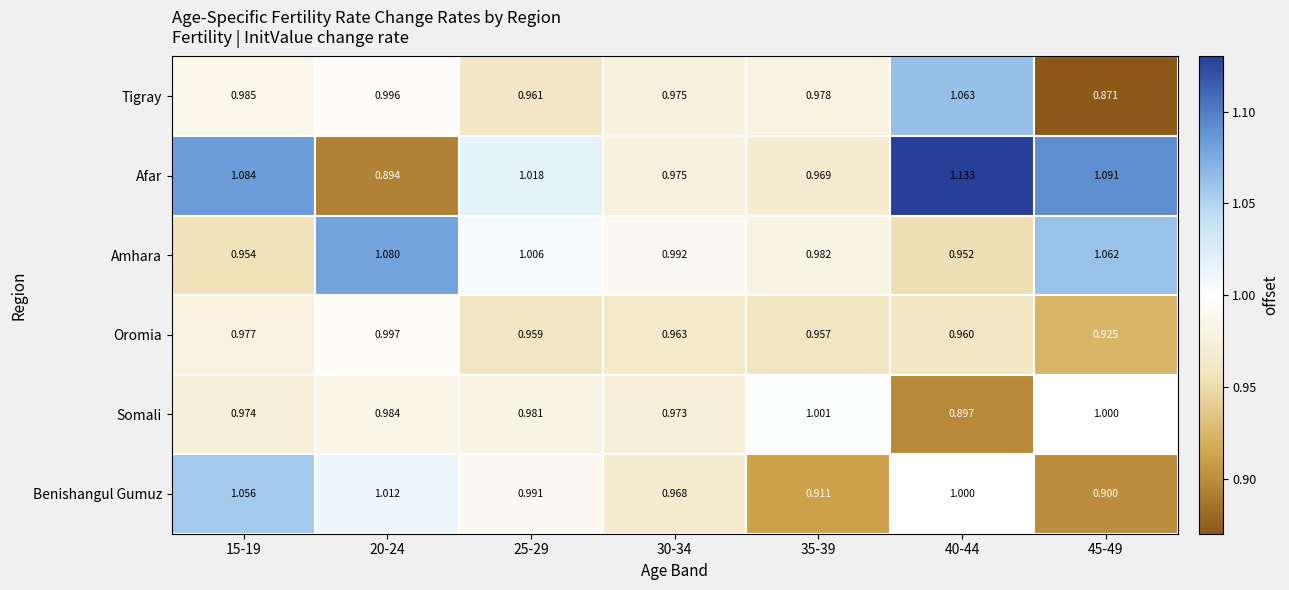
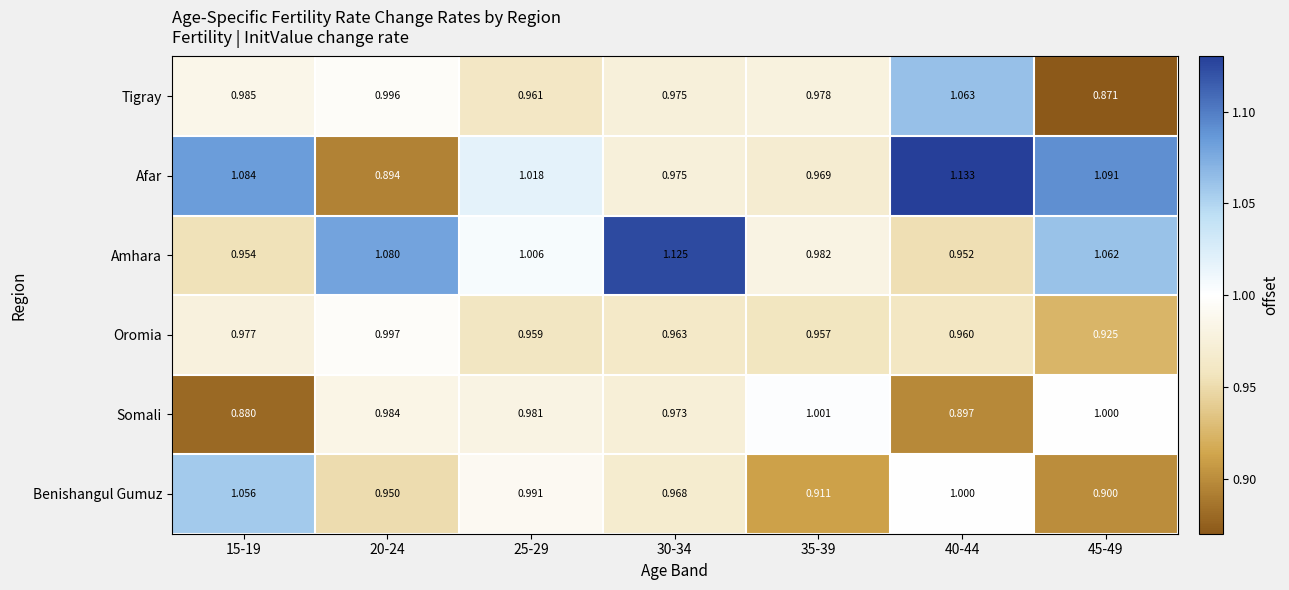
Amhara, 30-34: 0.992 -> 1.125
Somali, 15-19: 0.974 -> 0.880
Benishangul Gumuz, 20-24: 1.012 -> 0.950
